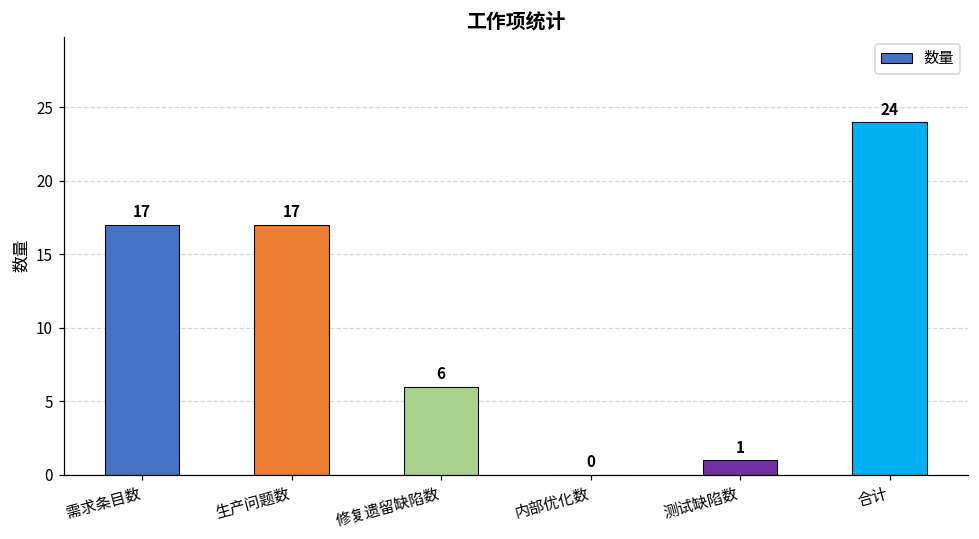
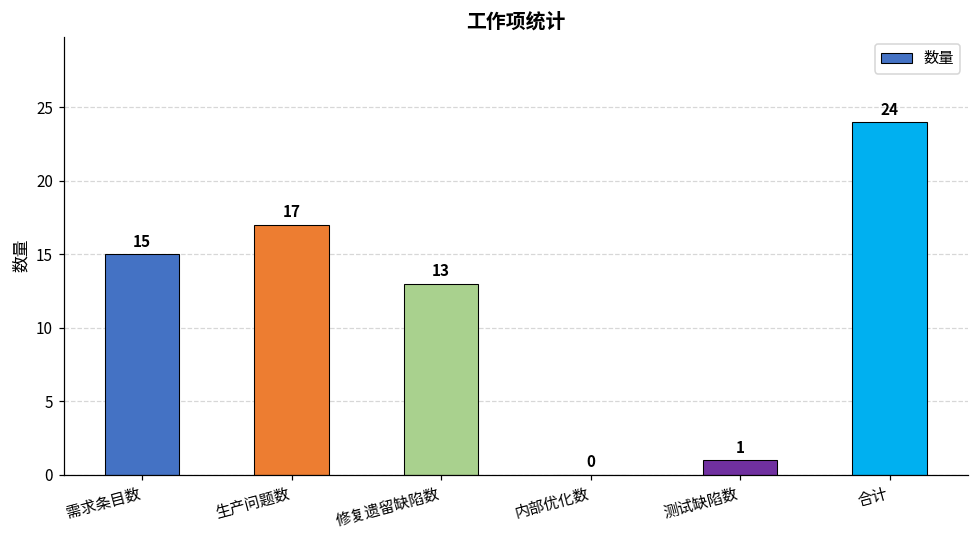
需求条目数: 17 -> 15
修复遗留缺陷数: 6 -> 13
